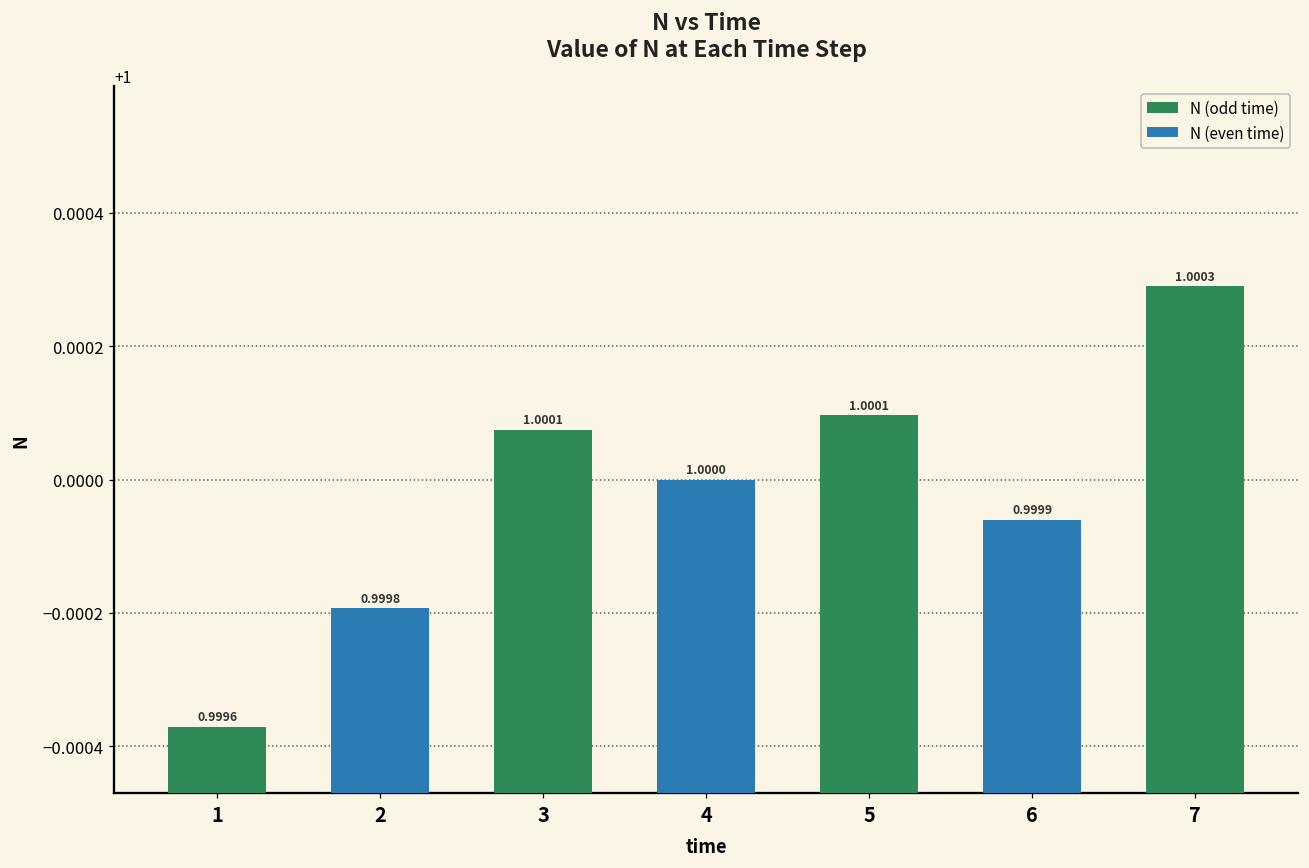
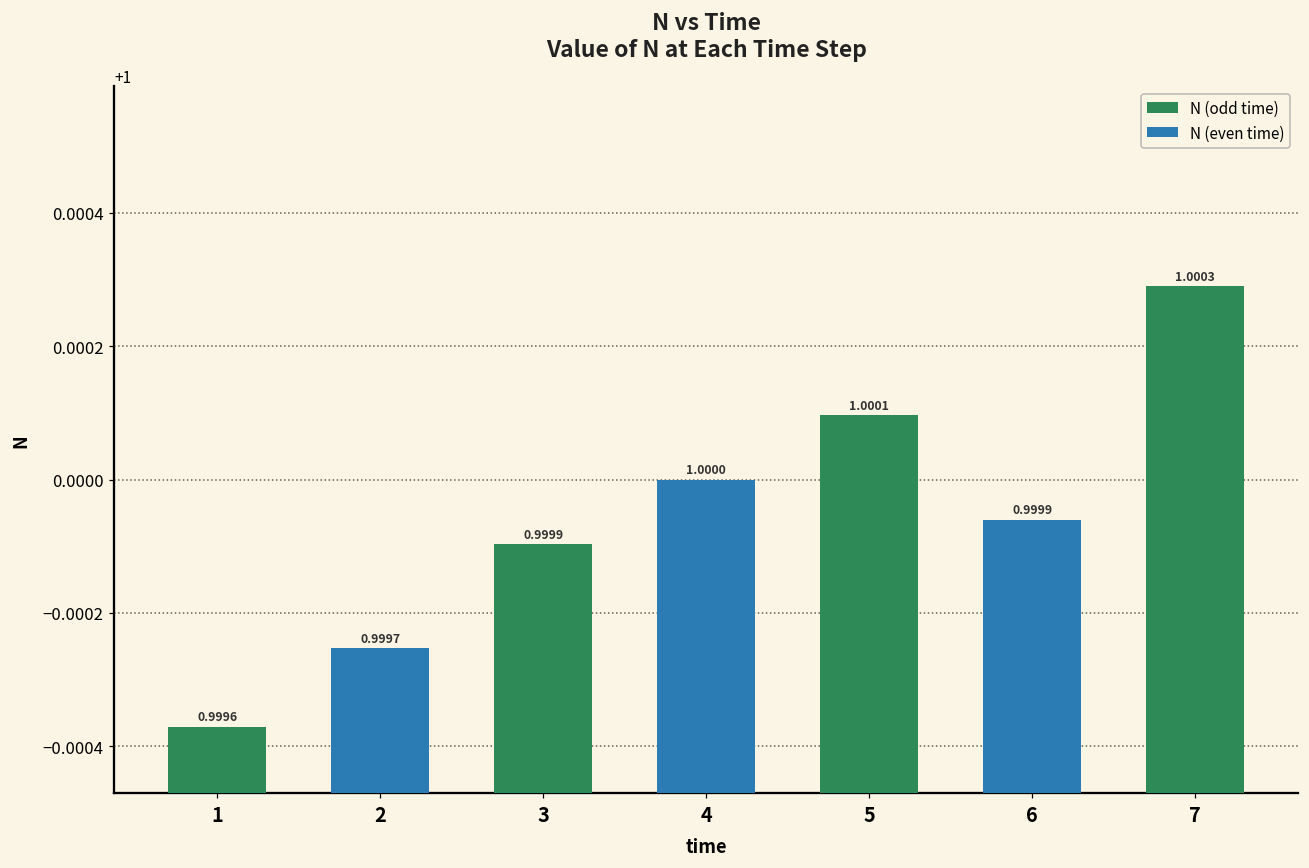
2: 0.9998 -> 0.9997
3: 1.0001 -> 0.9999
